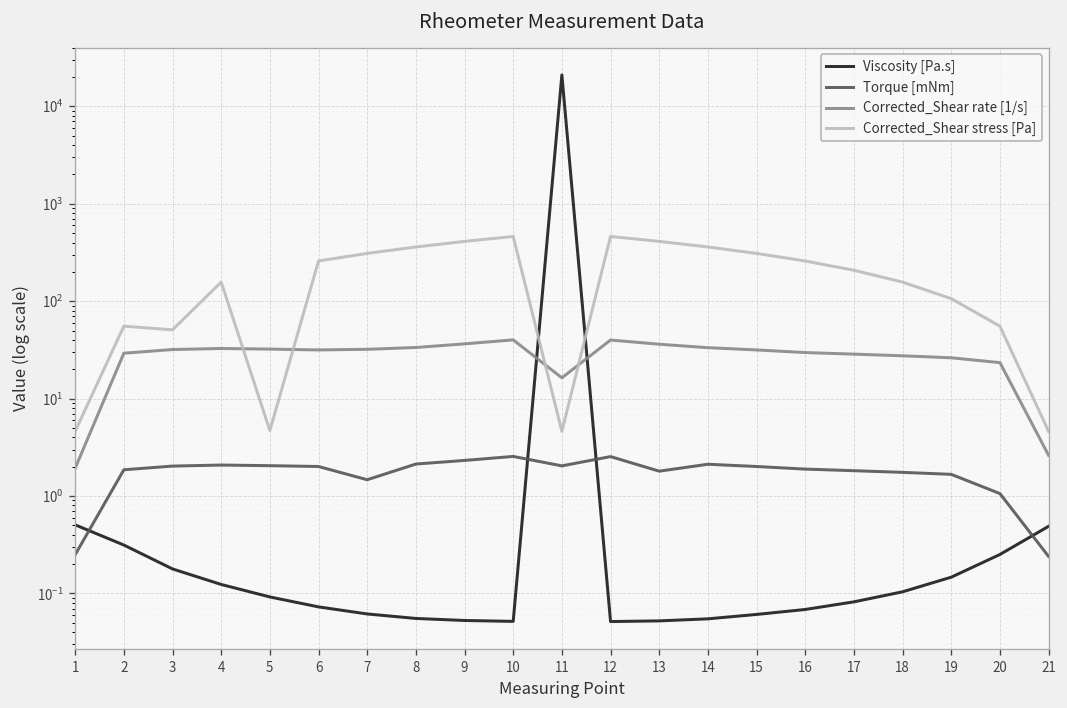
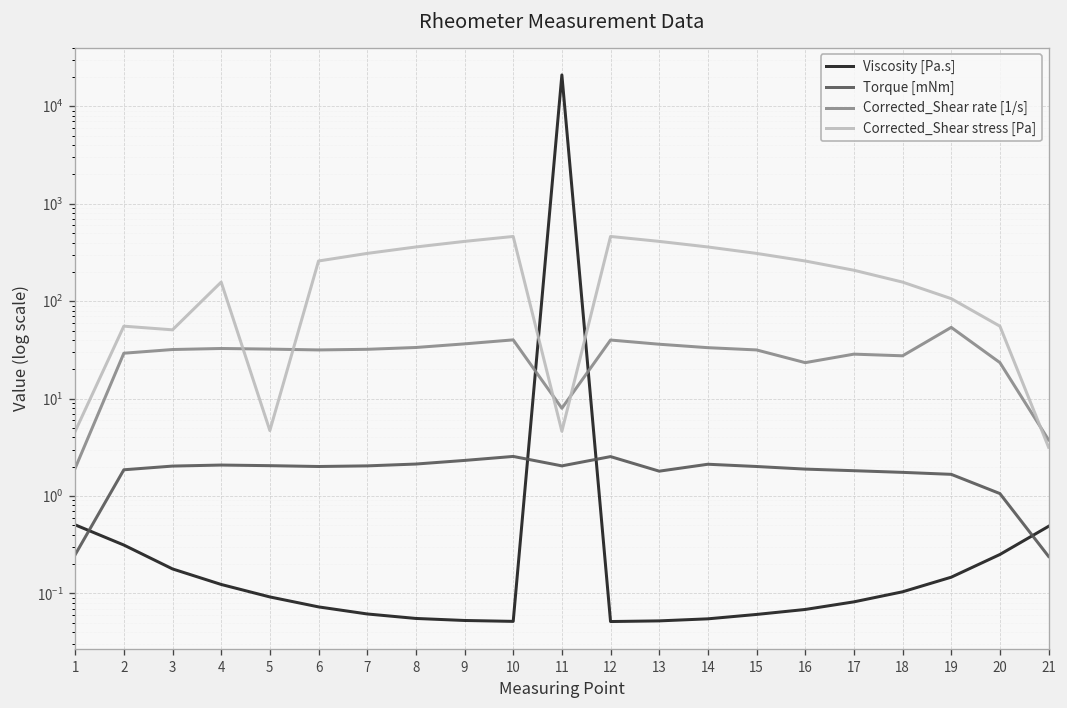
Torque [mNm], 7: 1.5 -> 2.0
Corrected_Shear rate [1/s], 11: 16 -> 8
Corrected_Shear rate [1/s], 16: 30 -> 23
Corrected_Shear rate [1/s], 19: 26 -> 50
Corrected_Shear rate [1/s], 21: 2.6 -> 4
Corrected_Shear stress [Pa], 21: 5 -> 3.2
